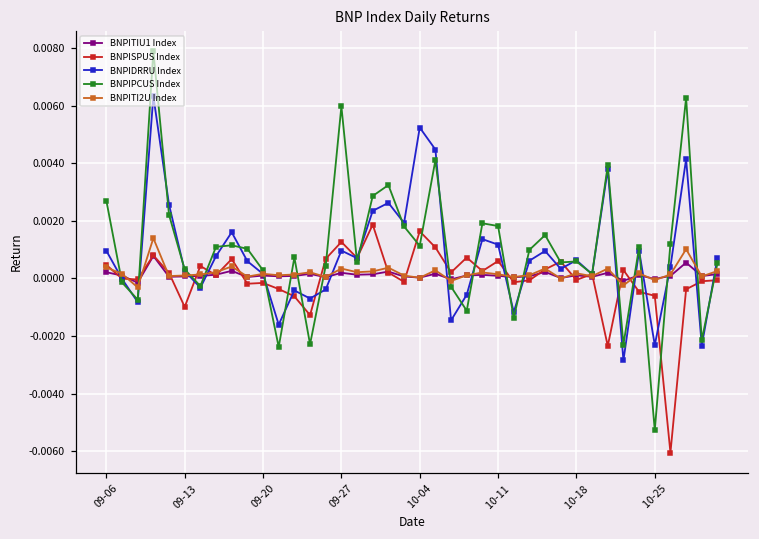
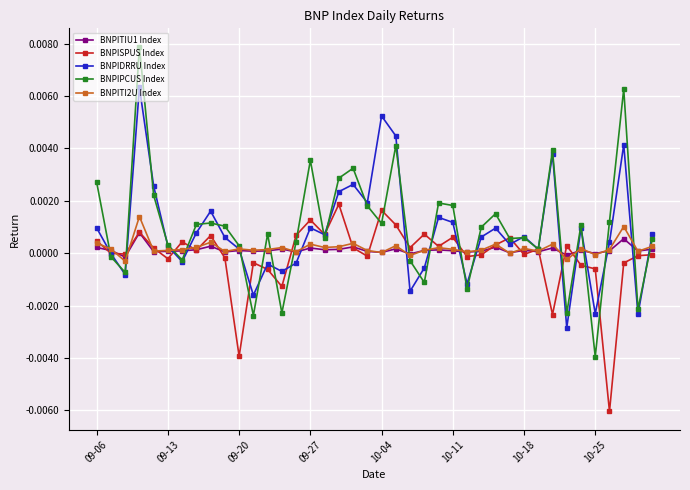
BNPISPUS Index, 09-13: -0.0010 -> -0.0002
BNPISPUS Index, 09-20: -0.0002 -> -0.0039
BNPIPCUS Index, 09-27: 0.0060 -> 0.0035
BNPIPCUS Index, 10-25: -0.0053 -> -0.0040
